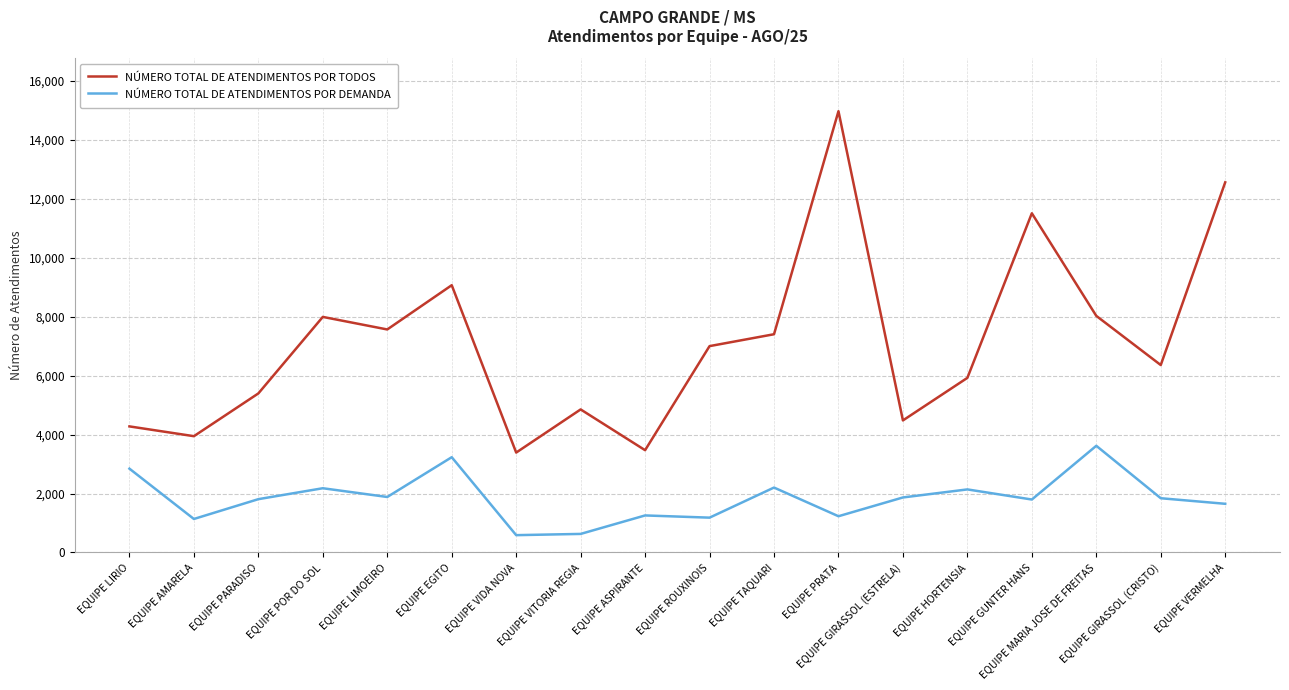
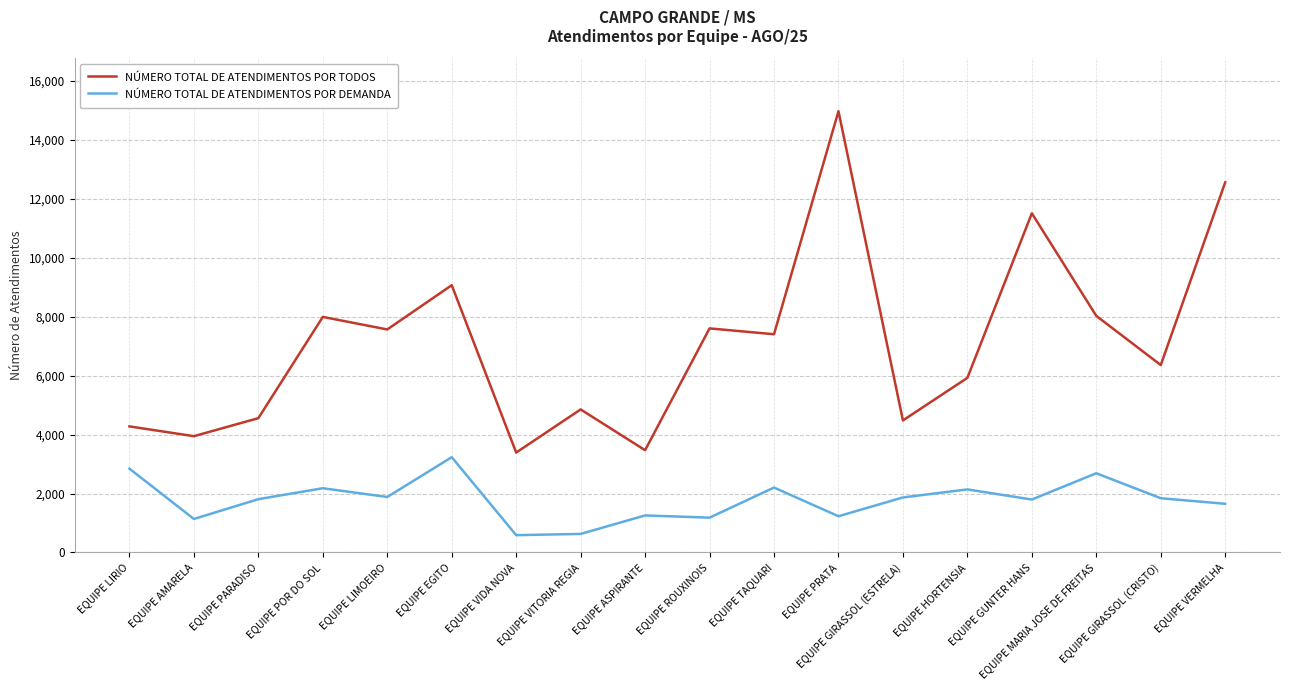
NÚMERO TOTAL DE ATENDIMENTOS POR TODOS, EQUIPE PARADISO: 5,400 -> 4,600
NÚMERO TOTAL DE ATENDIMENTOS POR TODOS, EQUIPE ROUXINOIS: 7,000 -> 7,600
NÚMERO TOTAL DE ATENDIMENTOS POR DEMANDA, EQUIPE MARIA JOSE DE FREITAS: 3,600 -> 2,700
